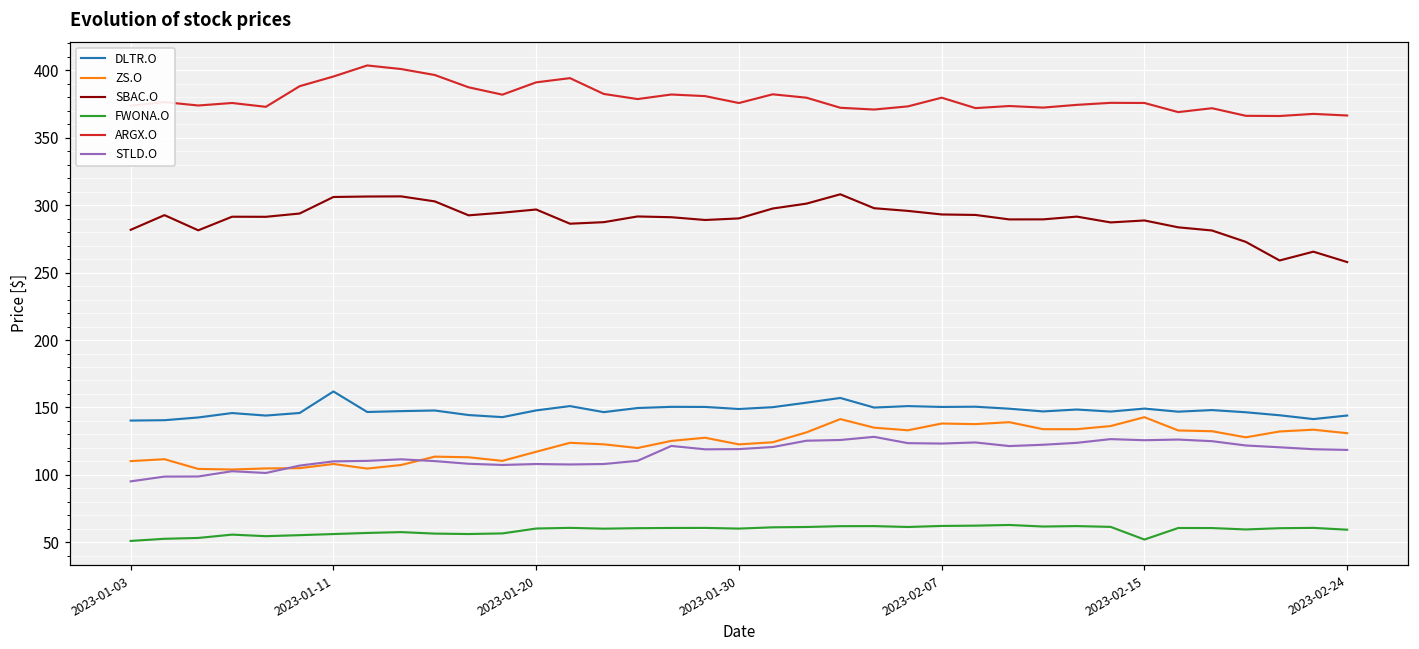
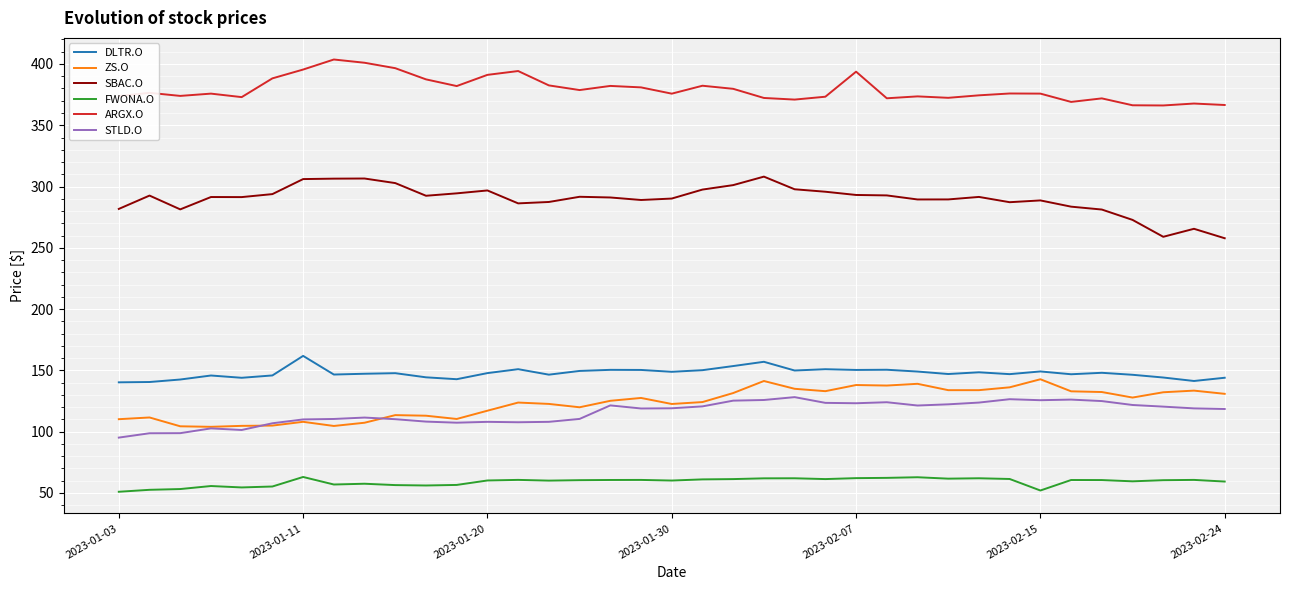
FWONA.O, 2023-01-11: 56 -> 63
ARGX.O, 2023-02-07: 380 -> 394
